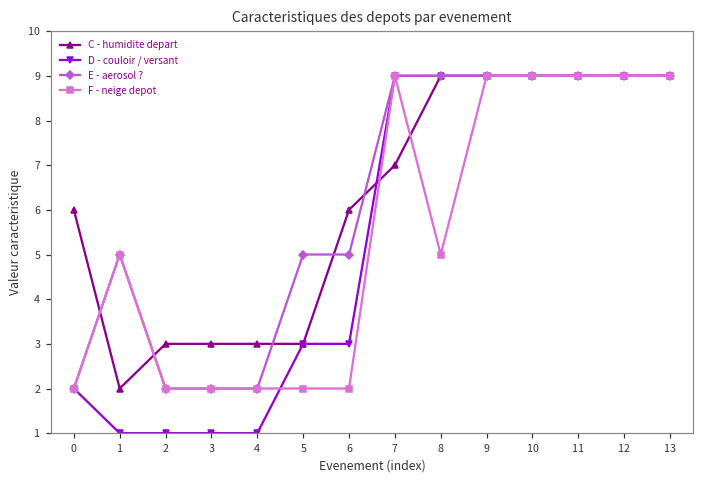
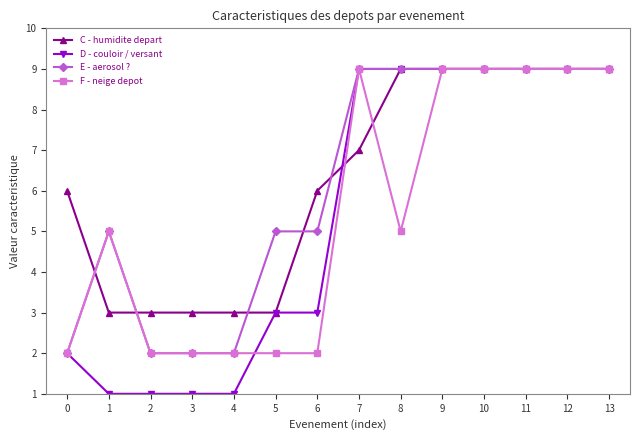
C - humidite depart, 1: 2 -> 3
